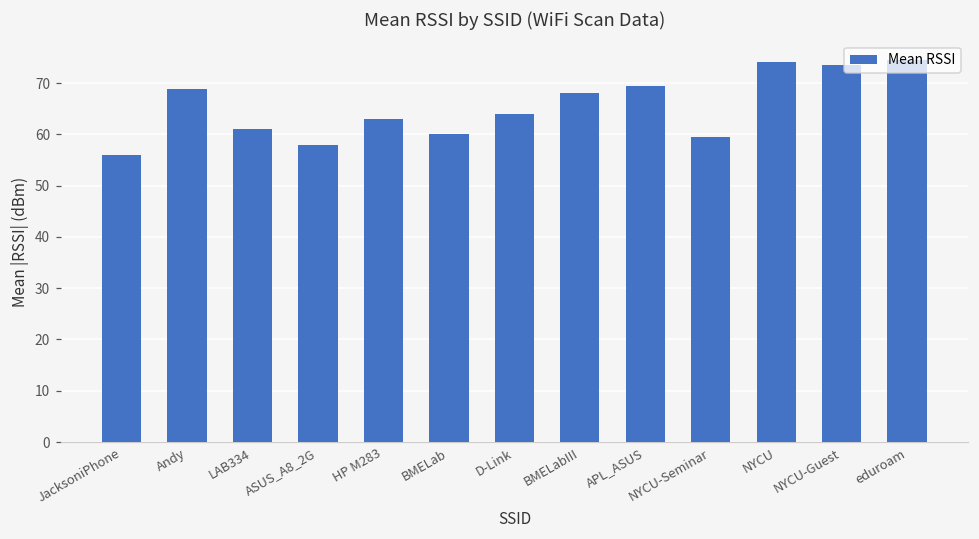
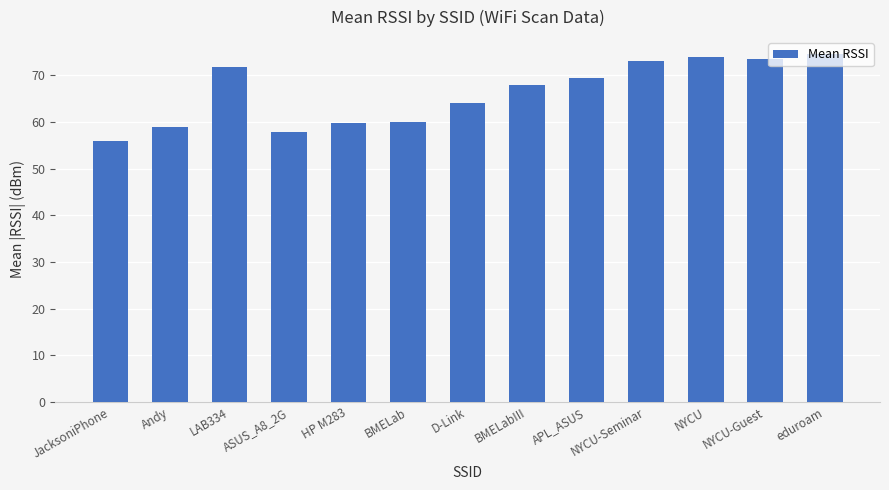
Andy: 69 -> 59
LAB334: 61 -> 72
HP M283: 63 -> 60
NYCU-Seminar: 59 -> 73
